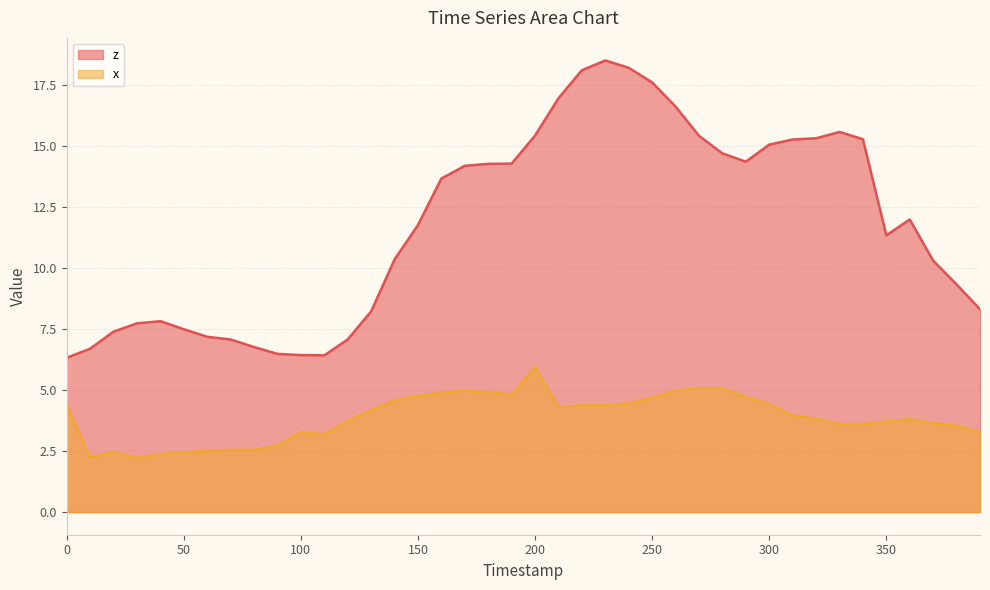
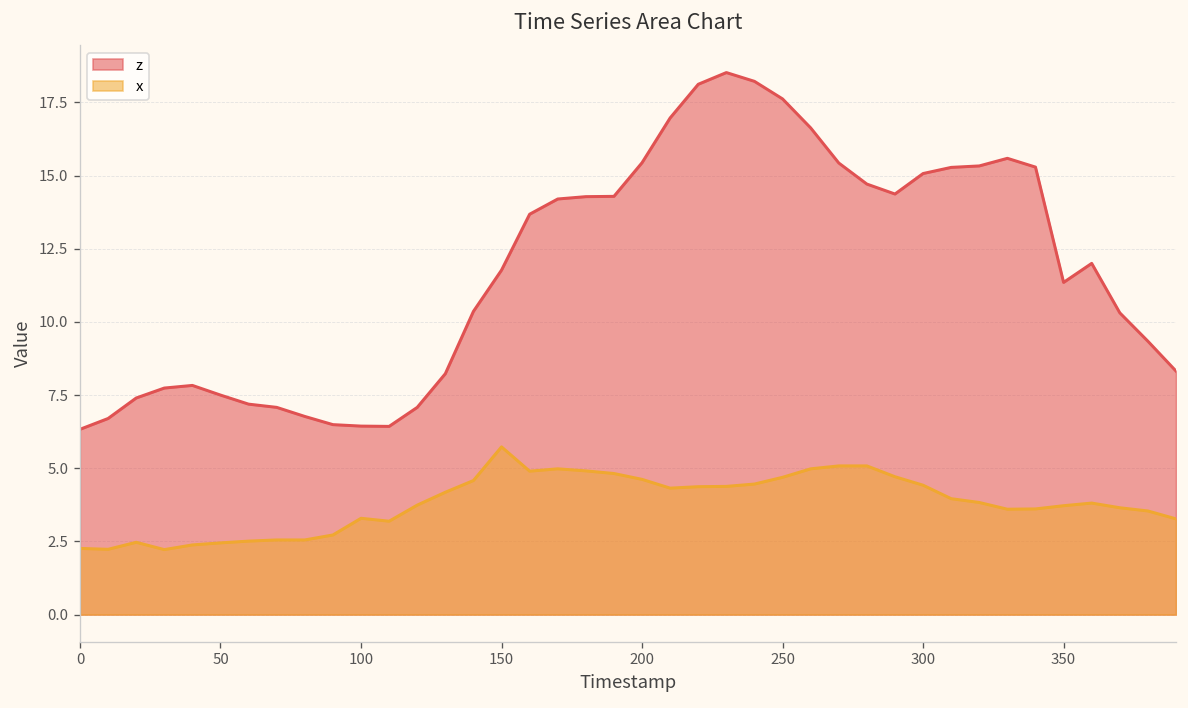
x, 0: 4.4 -> 2.3
x, 150: 4.8 -> 5.7
x, 200: 5.9 -> 4.6
